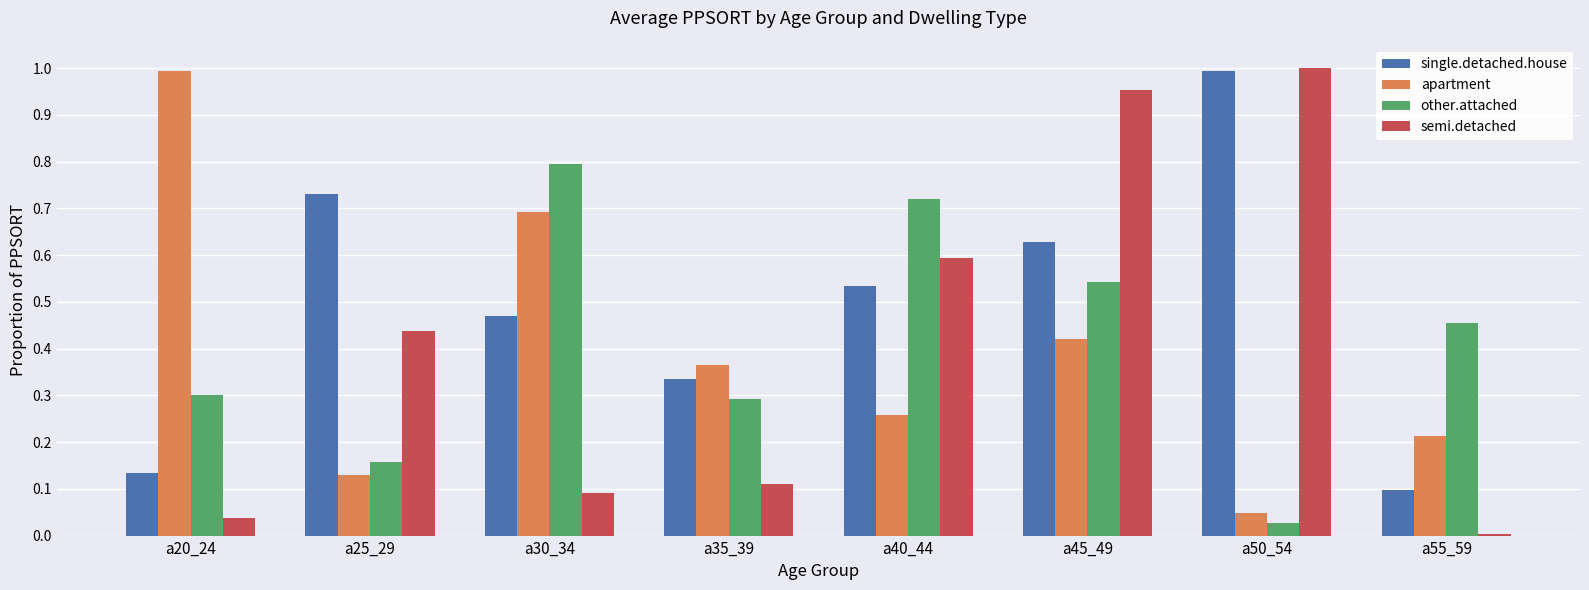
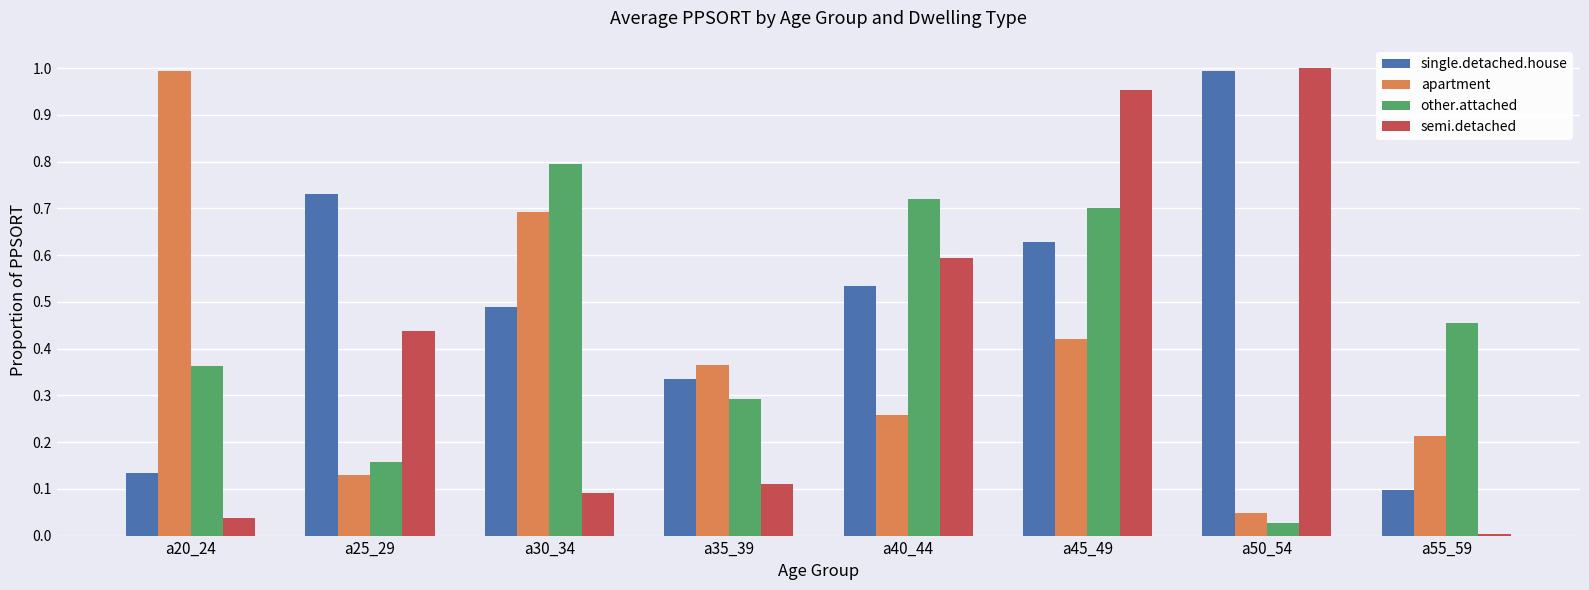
other.attached, a20_24: 0.30 -> 0.36
single.detached.house, a30_34: 0.47 -> 0.49
other.attached, a45_49: 0.54 -> 0.70
